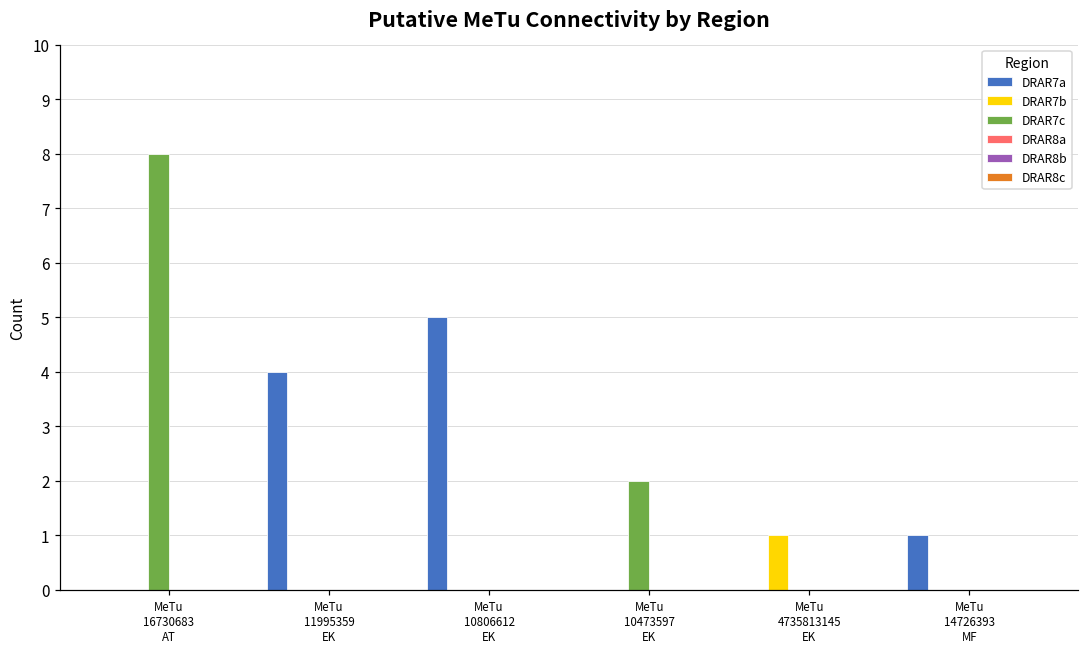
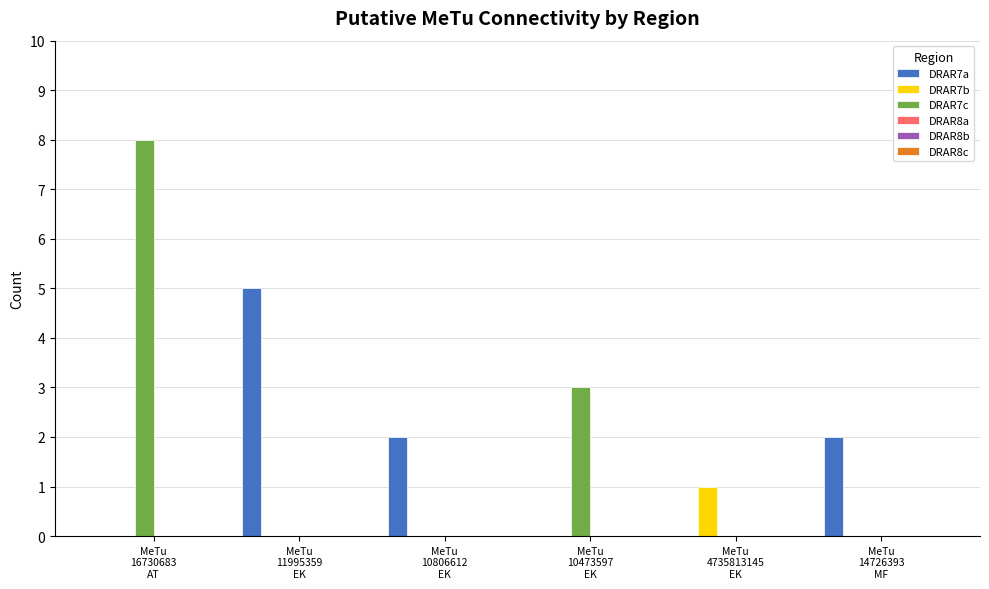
DRAR7a, MeTu 11995359 EK: 4 -> 5
DRAR7a, MeTu 10806612 EK: 5 -> 2
DRAR7c, MeTu 10473597 EK: 2 -> 3
DRAR7a, MeTu 14726393 MF: 1 -> 2
